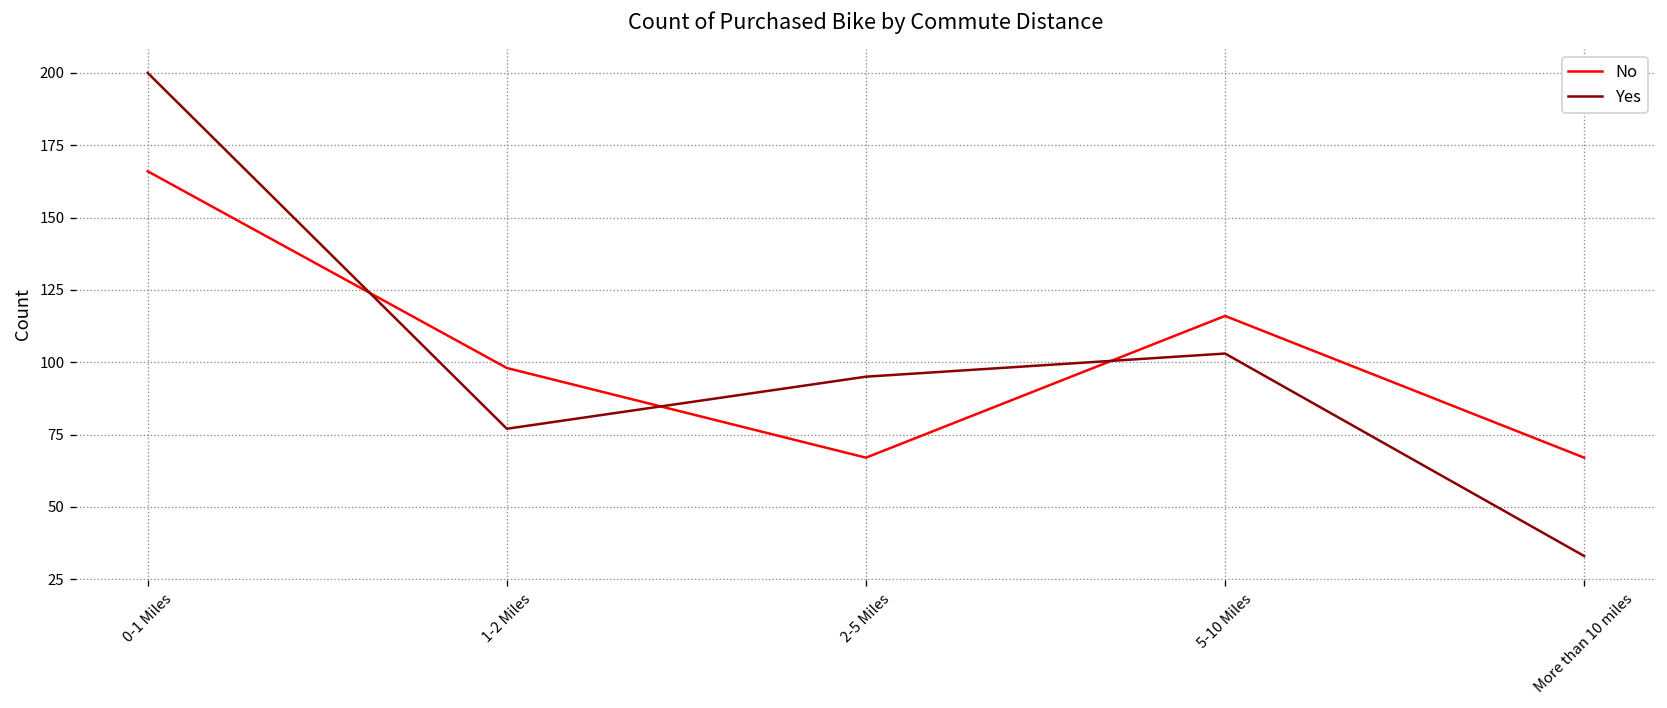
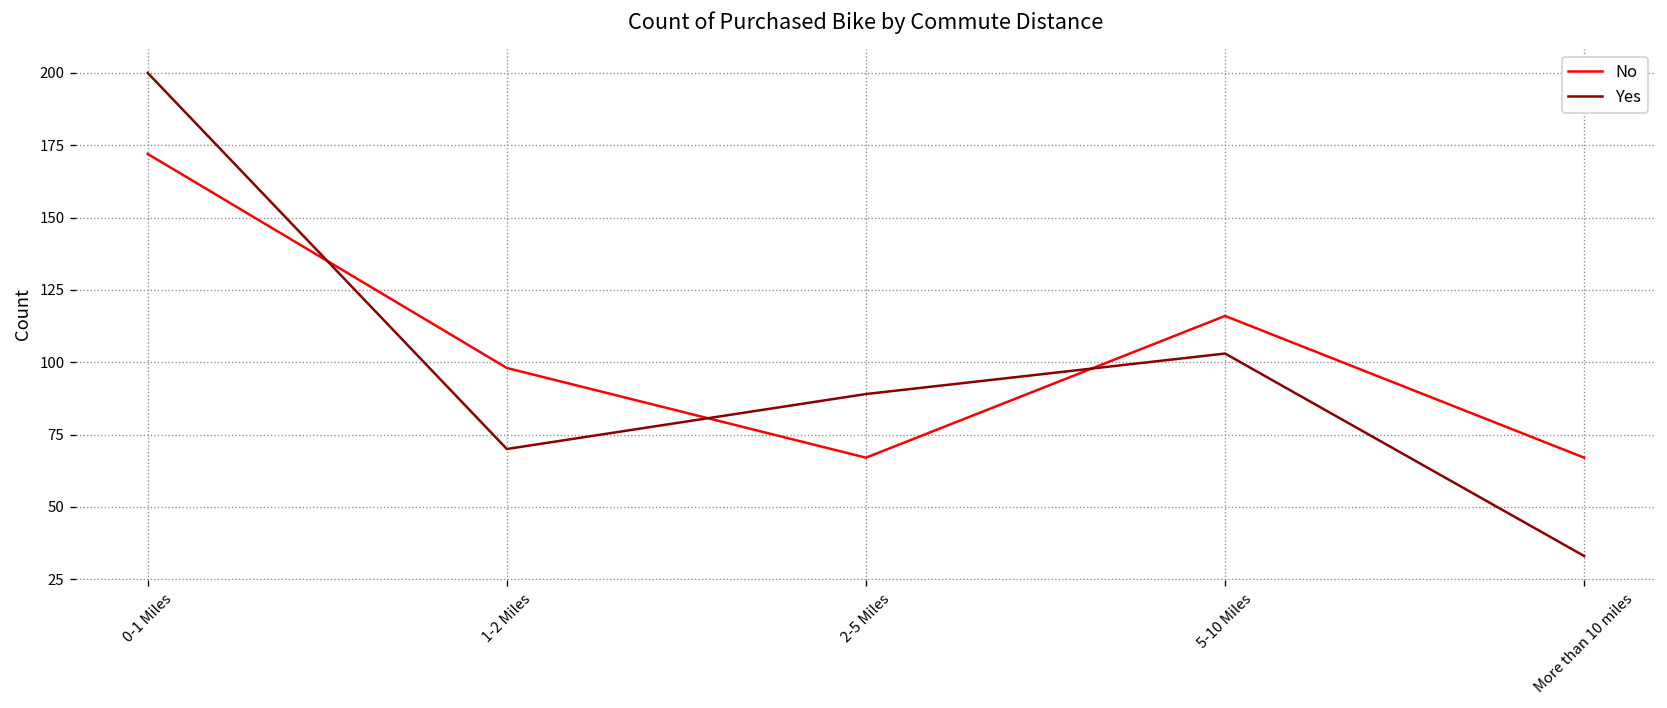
No, 0-1 Miles: 166 -> 172
Yes, 1-2 Miles: 77 -> 70
Yes, 2-5 Miles: 95 -> 89
